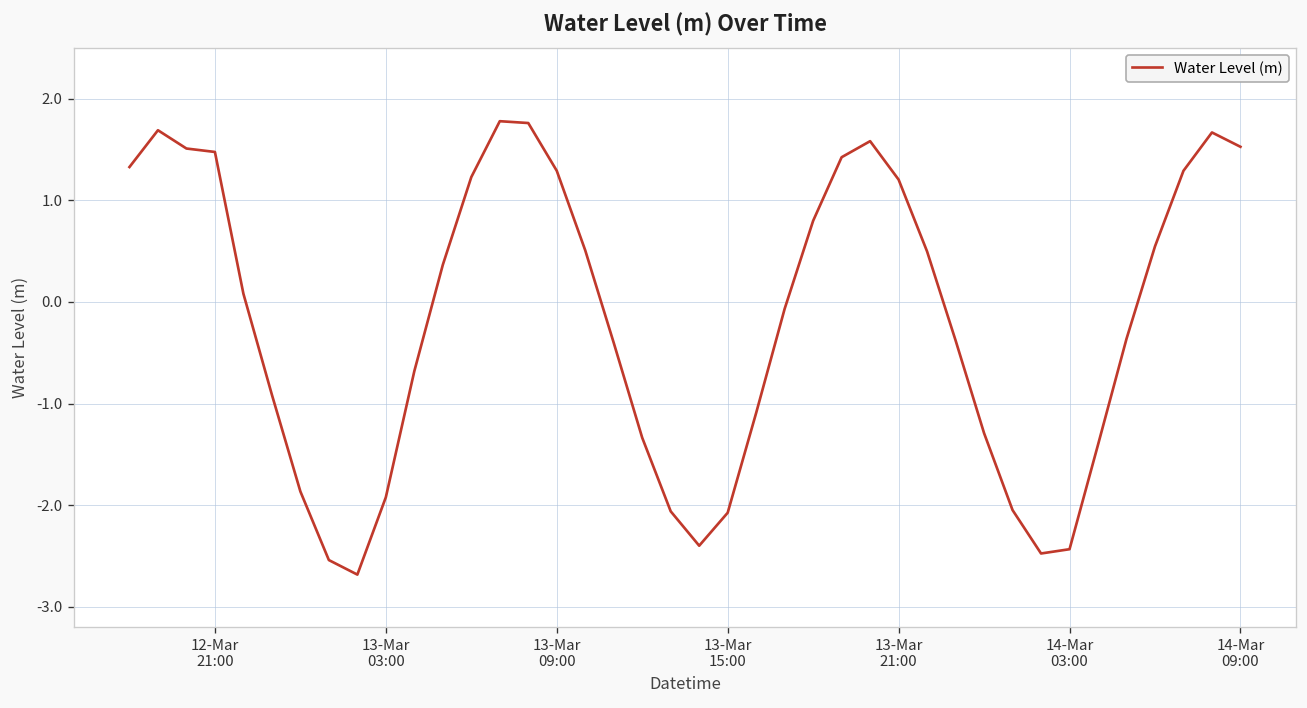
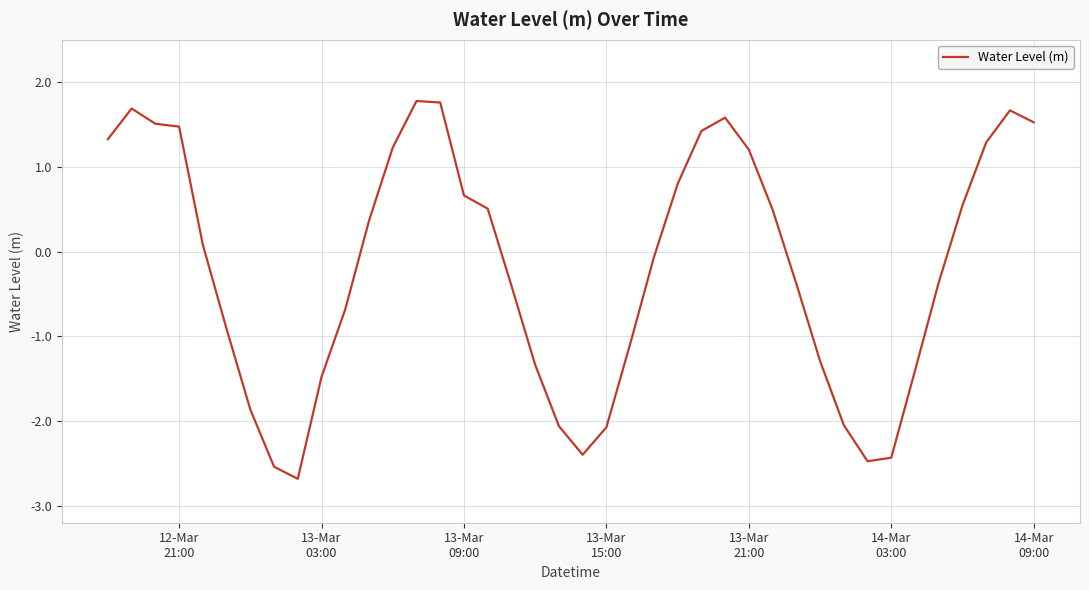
13-Mar 03:00: -1.9 -> -1.5
13-Mar 09:00: 1.3 -> 0.7
